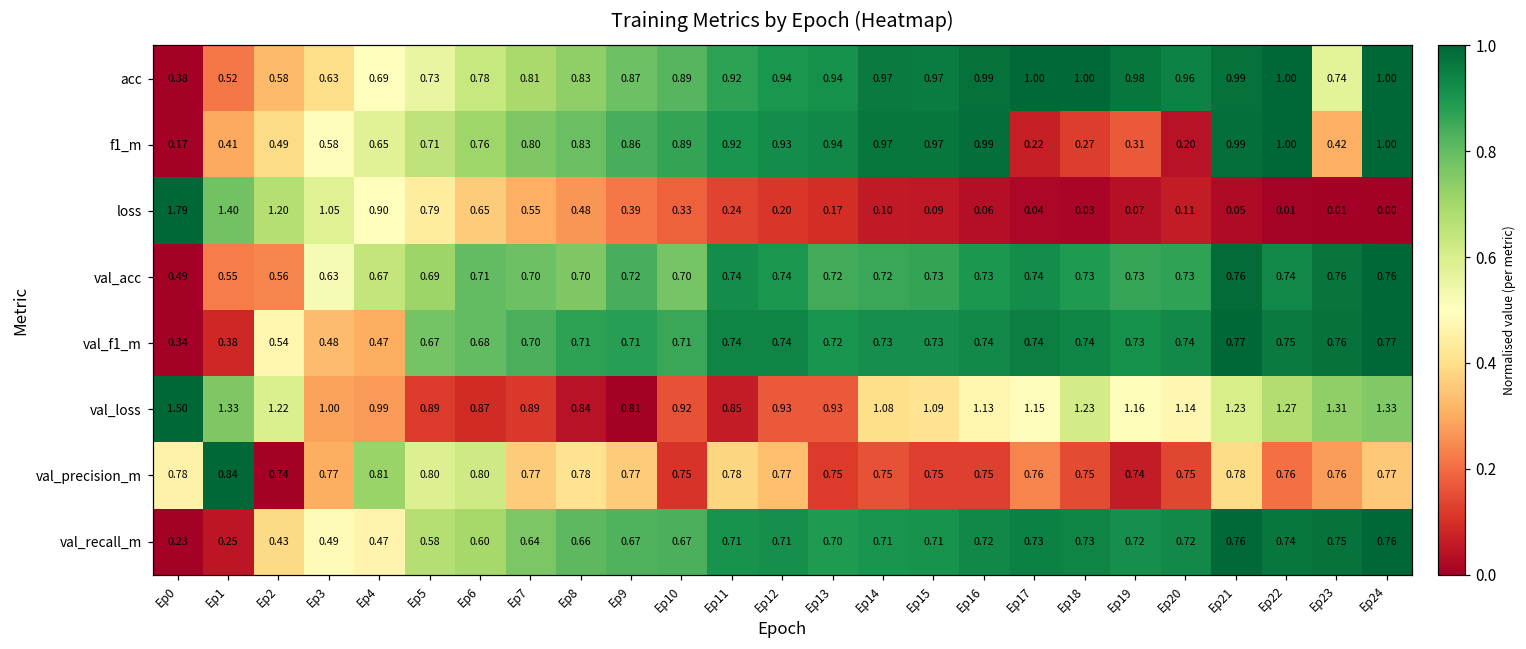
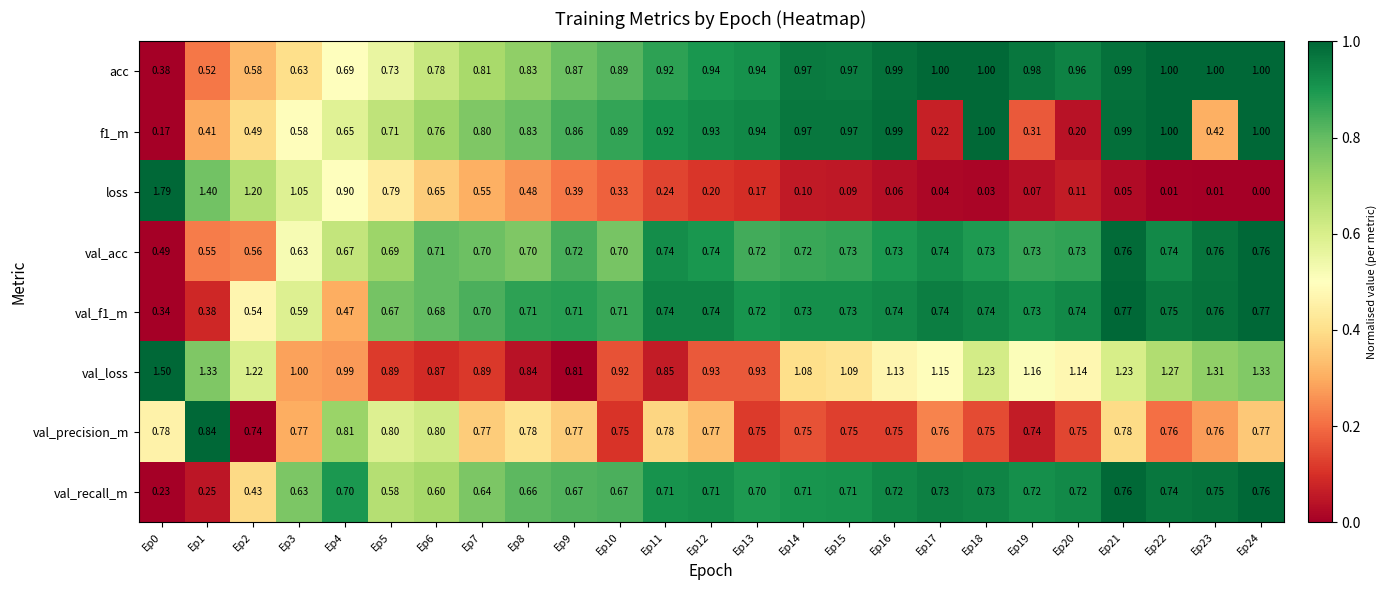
acc, Ep23: 0.74 -> 1.00
f1_m, Ep18: 0.27 -> 1.00
val_f1_m, Ep3: 0.48 -> 0.59
val_recall_m, Ep3: 0.49 -> 0.63
val_recall_m, Ep4: 0.47 -> 0.70
